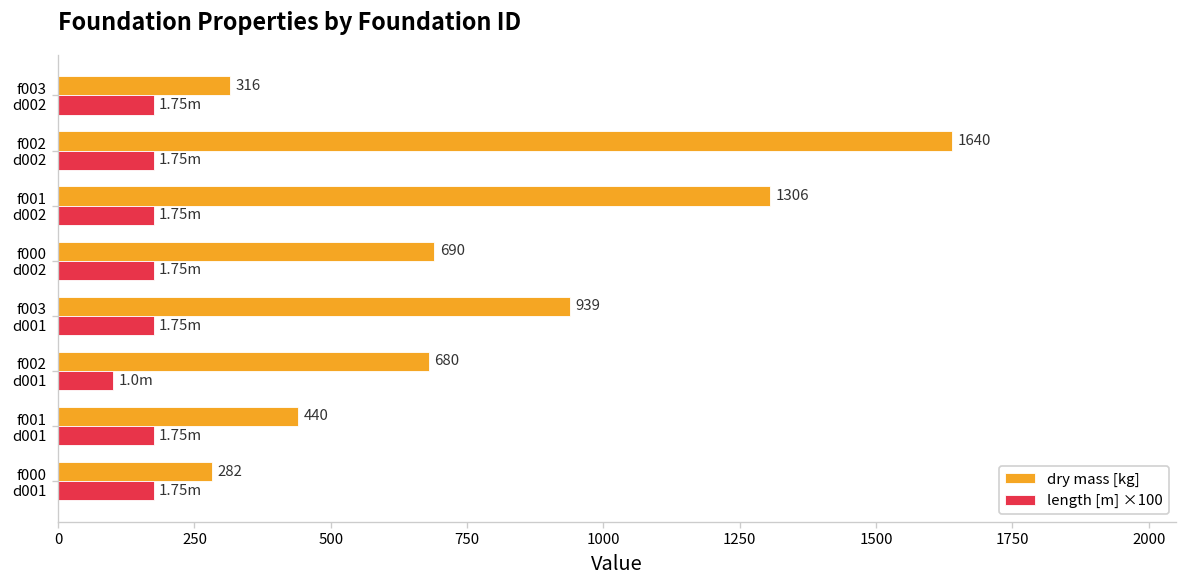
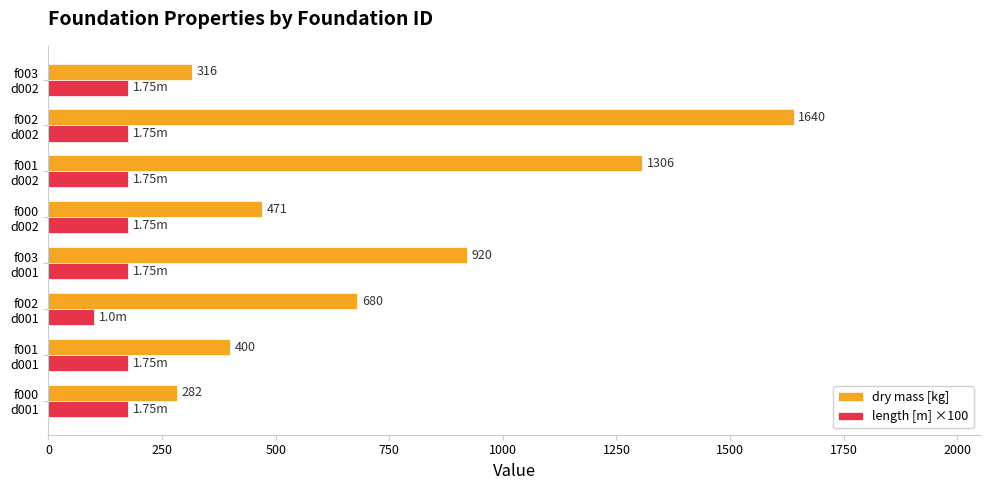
dry mass [kg], f000 d002: 690 -> 471
dry mass [kg], f003 d001: 939 -> 920
dry mass [kg], f001 d001: 440 -> 400
